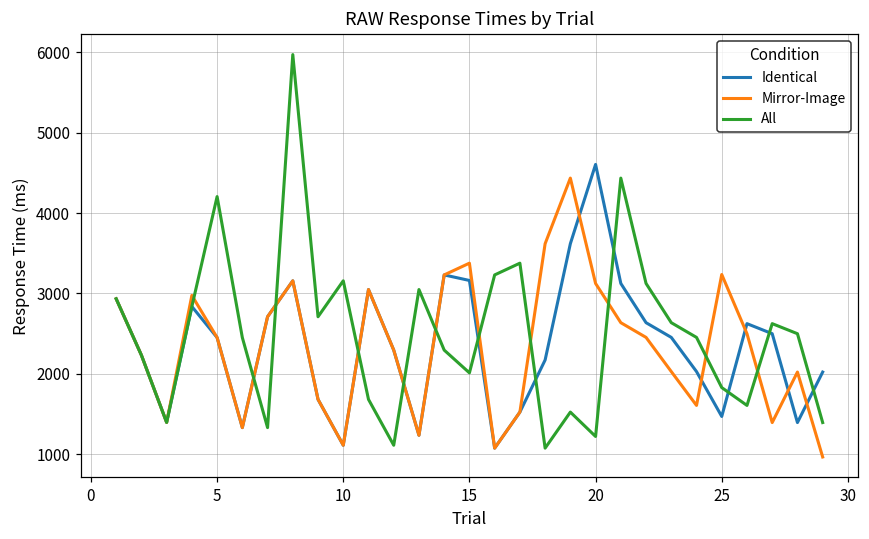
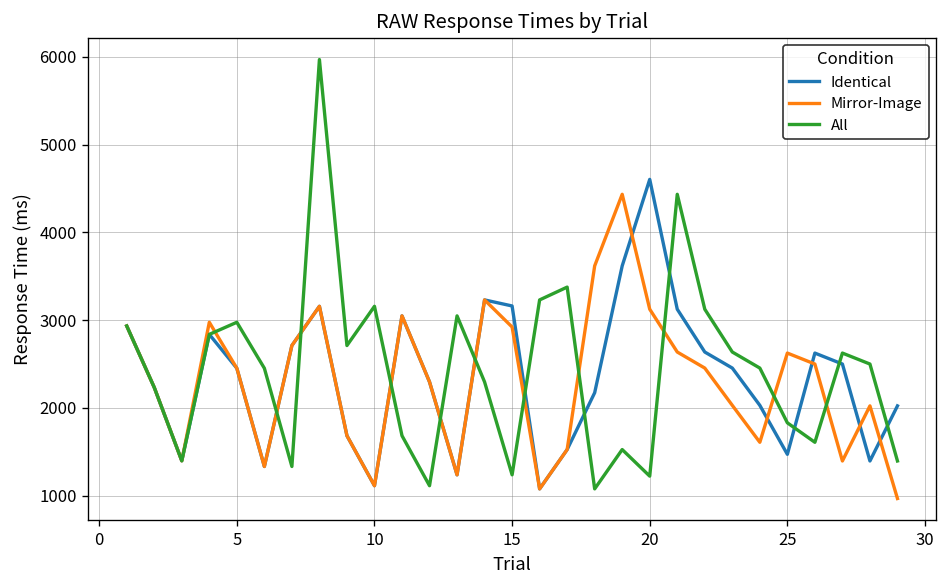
All, 5: 4200 -> 3000
Mirror-Image, 15: 3400 -> 2900
All, 15: 2000 -> 1200
Mirror-Image, 25: 3200 -> 2600
